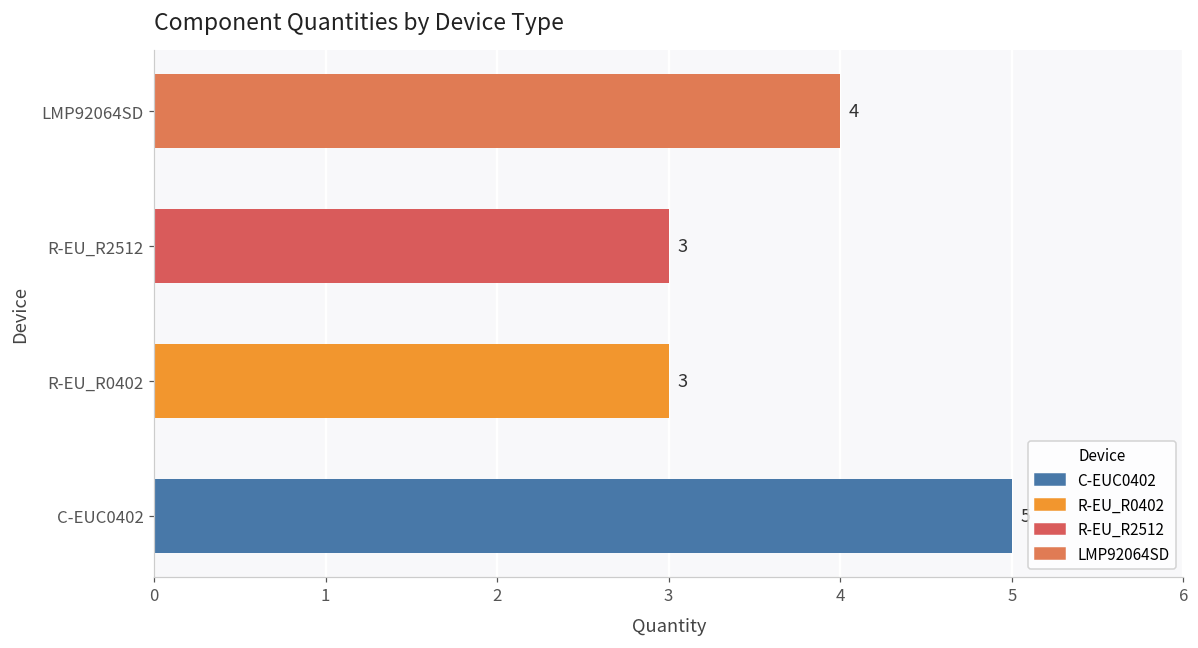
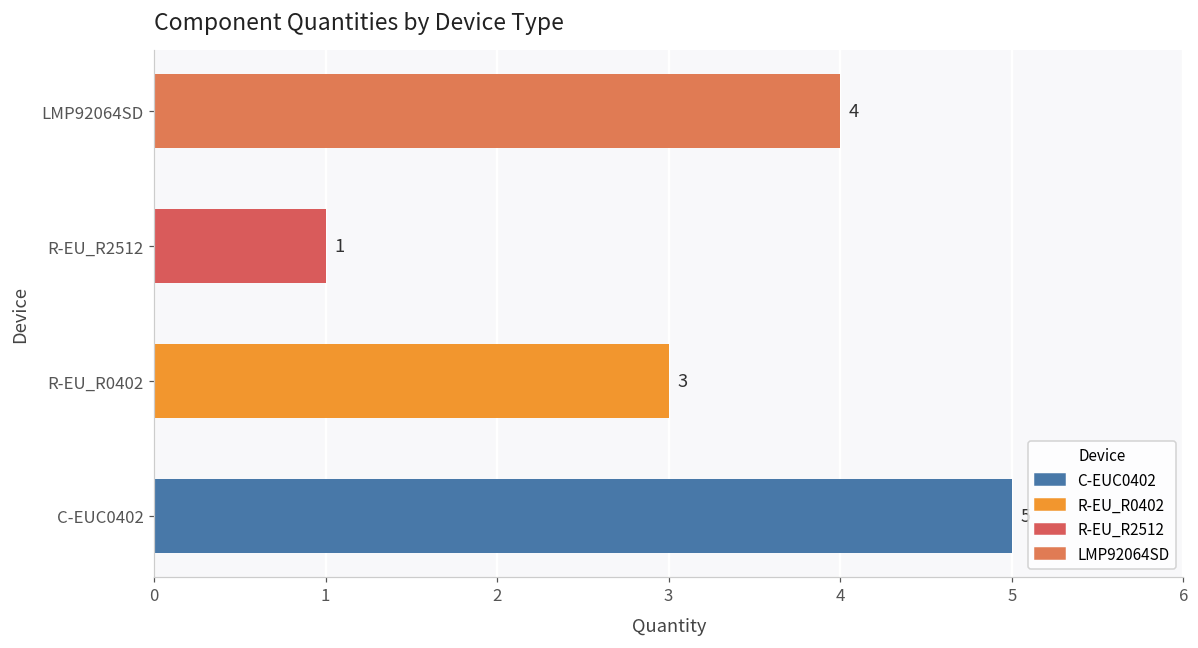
R-EU_R2512: 3 -> 1
